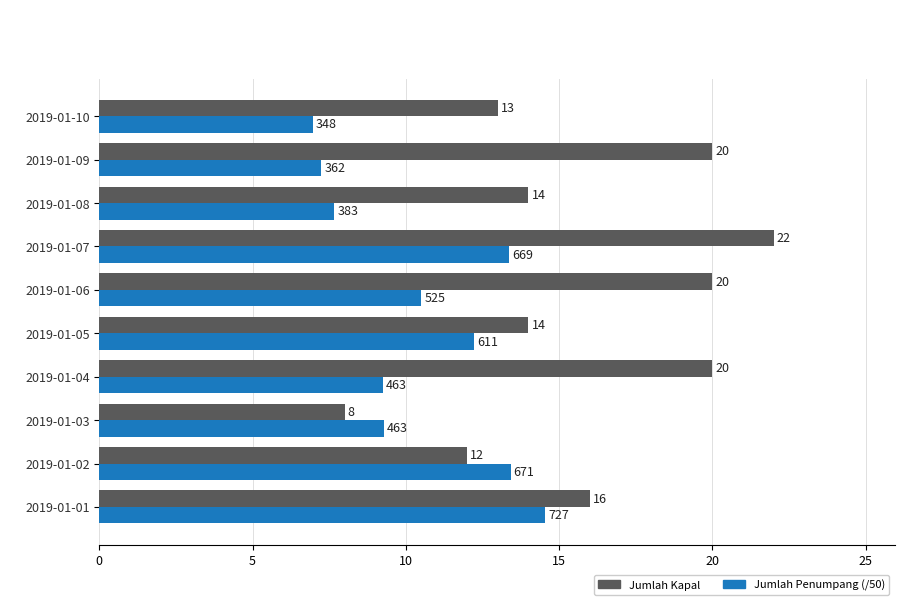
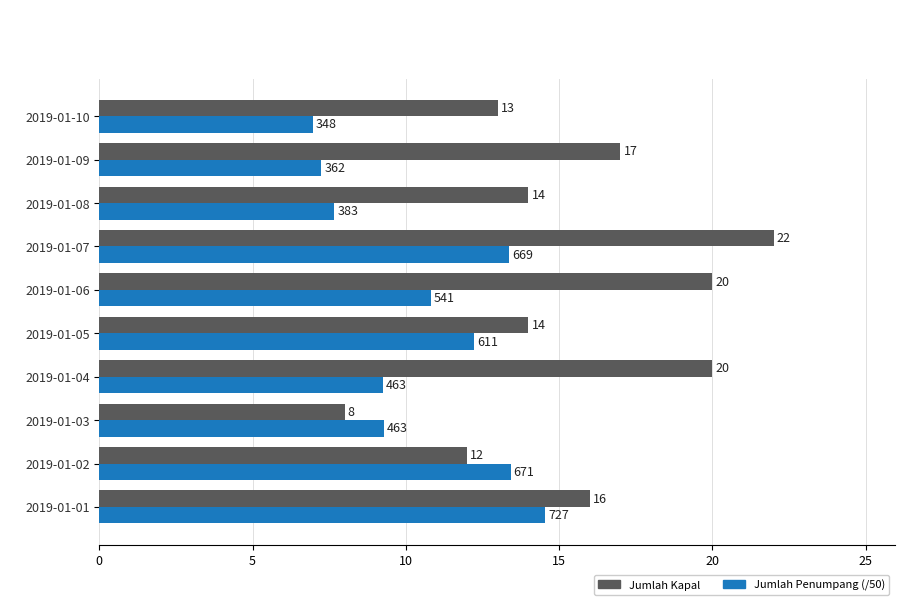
Jumlah Kapal, 2019-01-09: 20 -> 17
Jumlah Penumpang (/50), 2019-01-06: 525 -> 541
